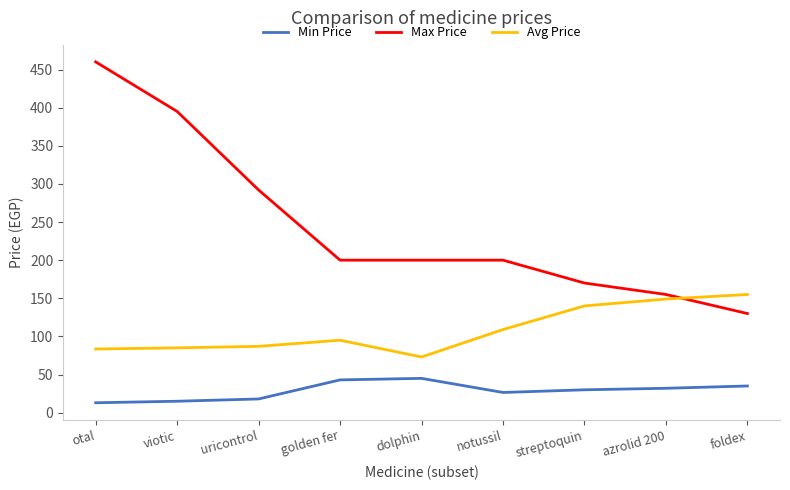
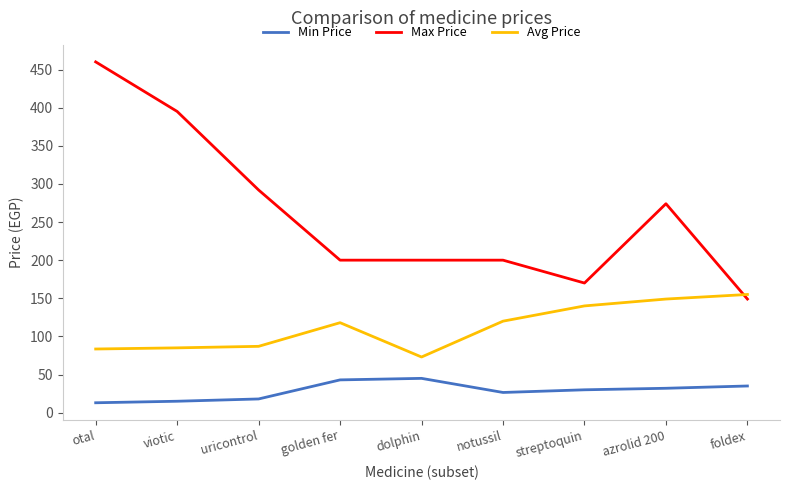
Avg Price, golden fer: 100 -> 120
Avg Price, notussil: 110 -> 120
Max Price, azrolid 200: 160 -> 270
Max Price, foldex: 130 -> 150
